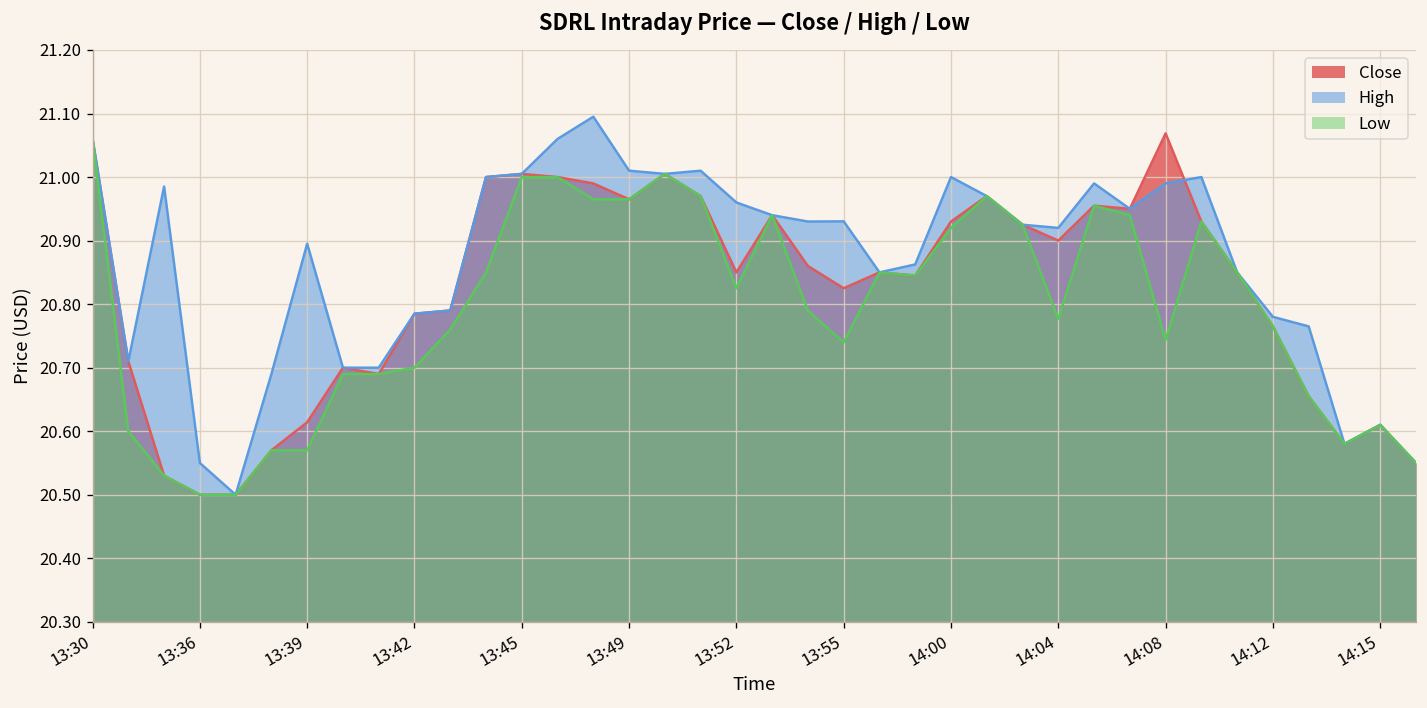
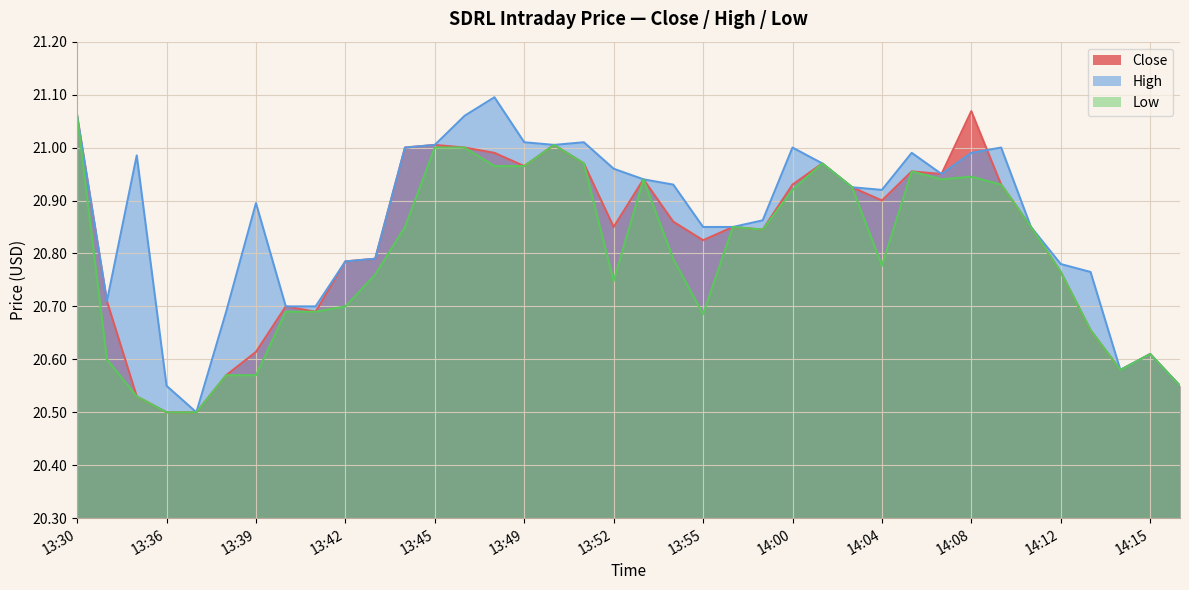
Low, 13:52: 20.83 -> 20.75
High, 13:55: 20.93 -> 20.85
Low, 13:55: 20.74 -> 20.69
Low, 14:08: 20.74 -> 20.94
